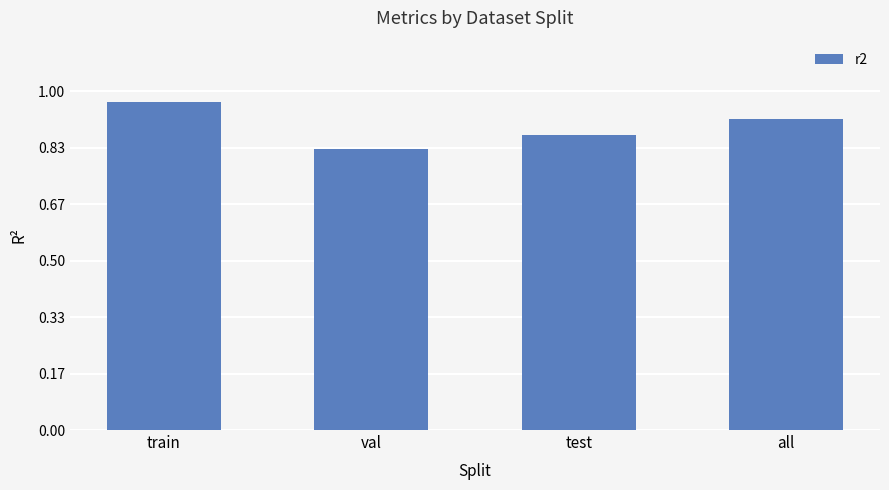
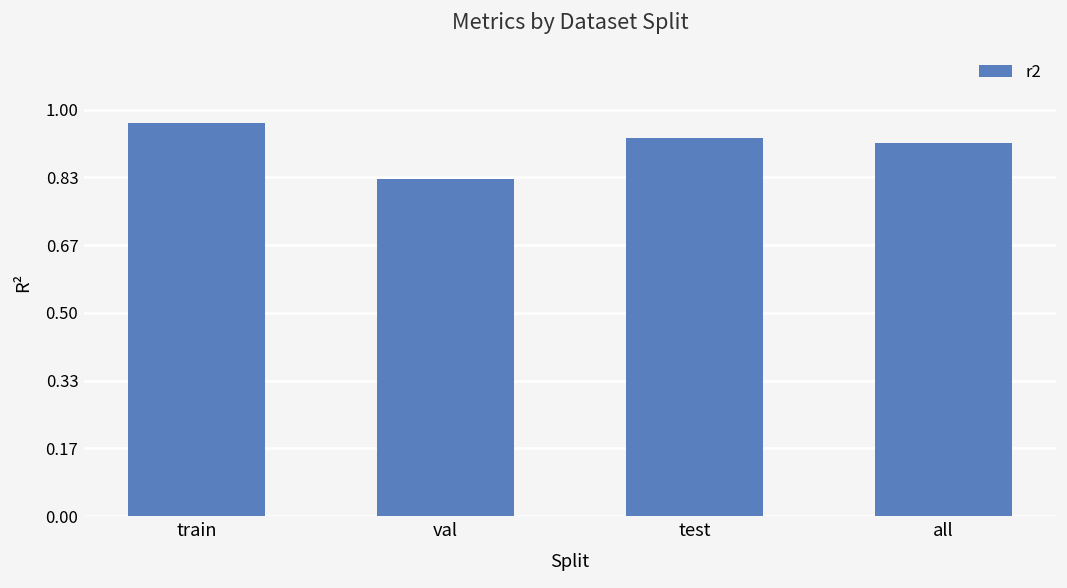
test: 0.87 -> 0.93
